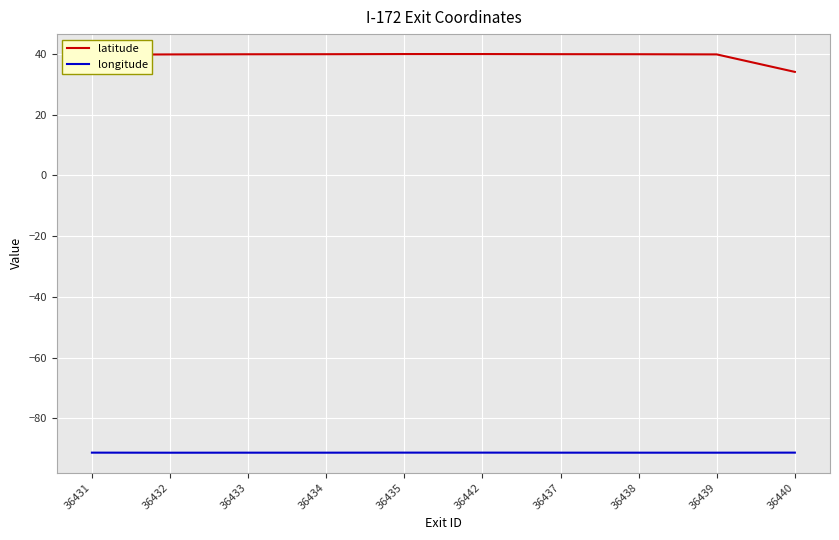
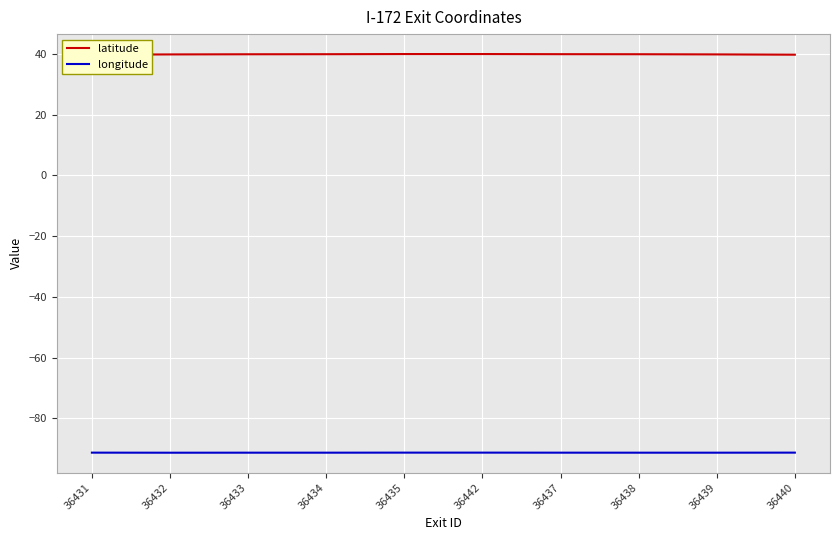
latitude, 36440: 34 -> 40
